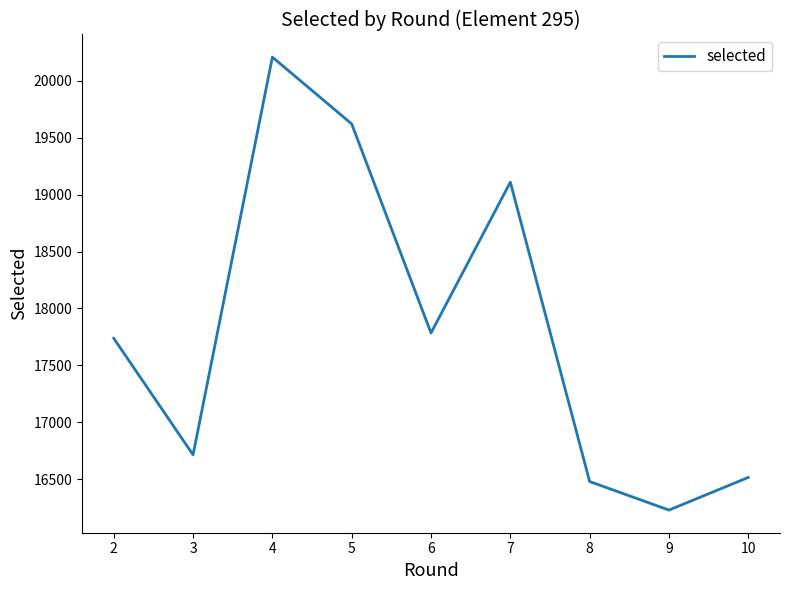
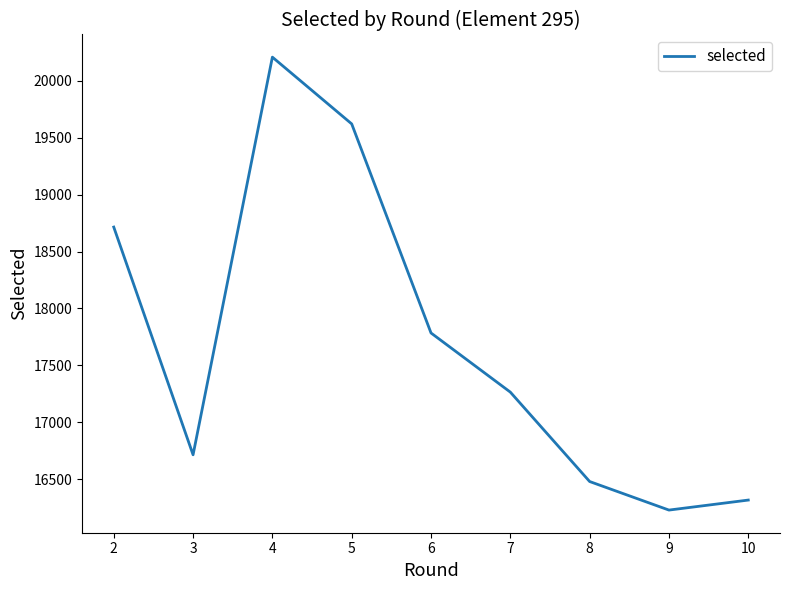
2: 17740 -> 18720
7: 19110 -> 17260
10: 16510 -> 16320
